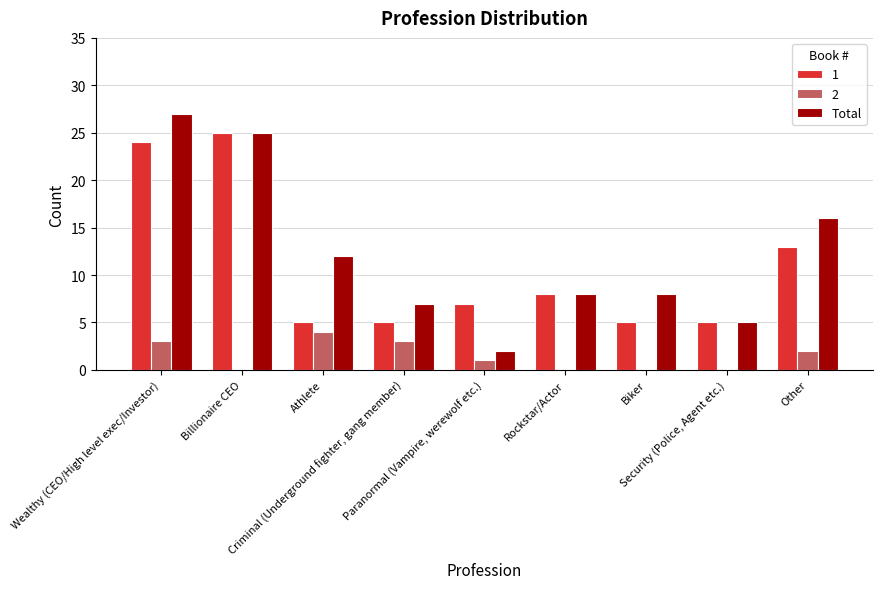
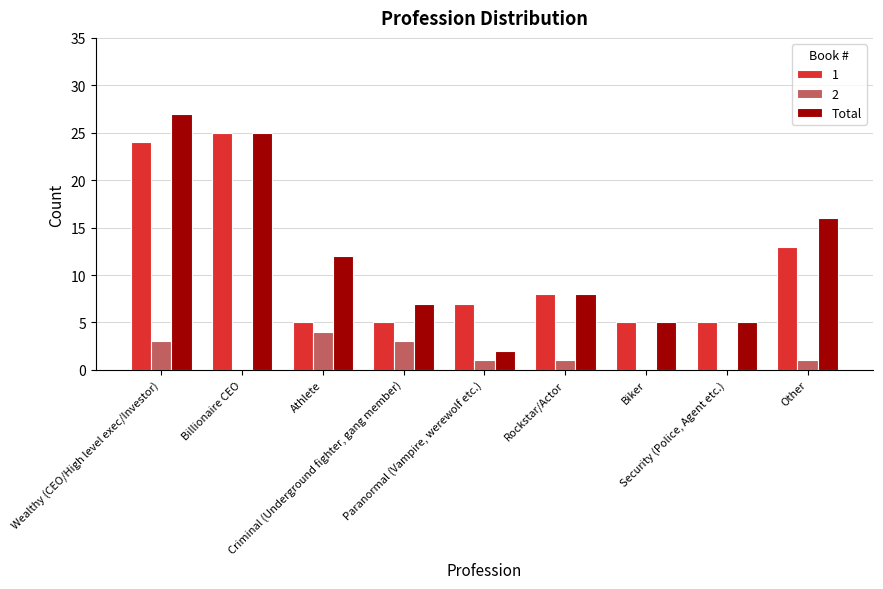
2, Rockstar/Actor: 0 -> 1
Total, Biker: 8 -> 5
2, Other: 2 -> 1
